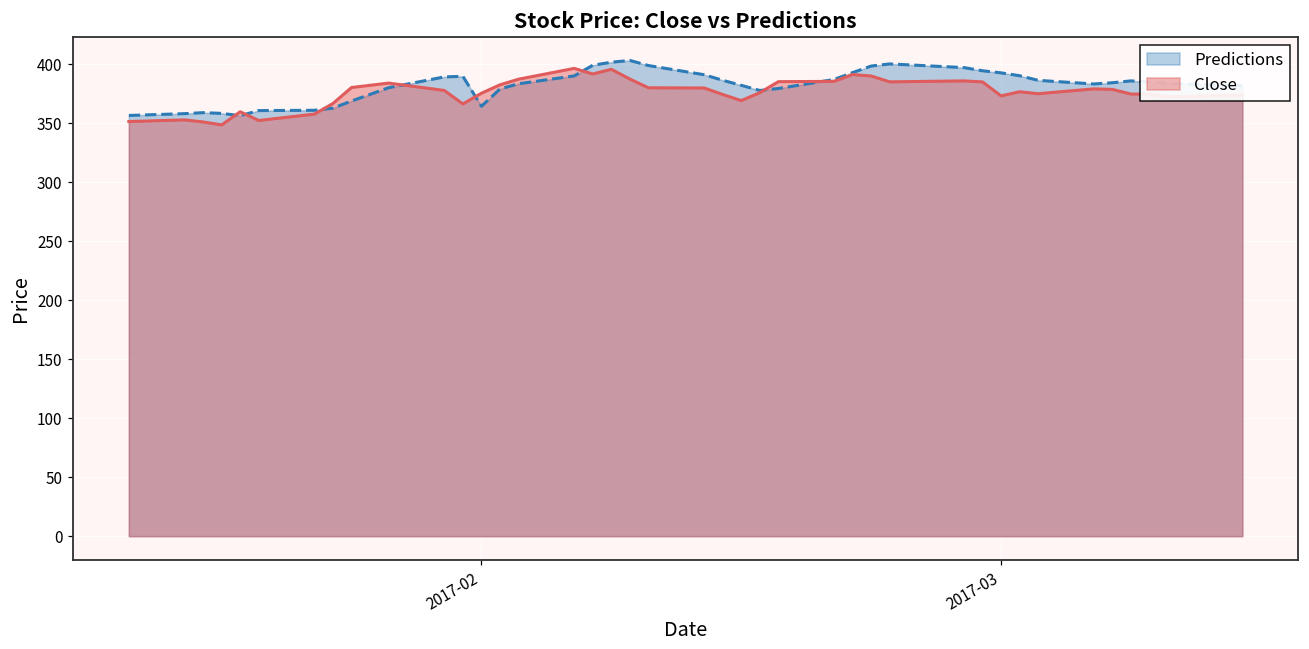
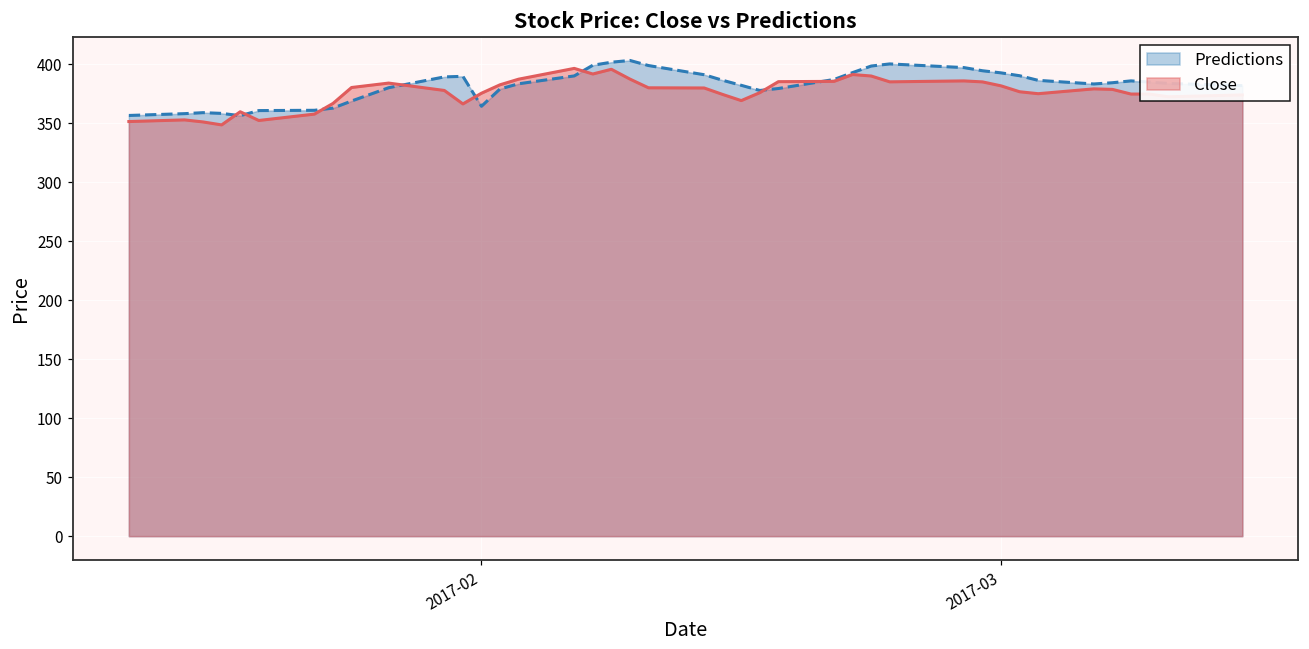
Close, 2017-03: 373 -> 382
